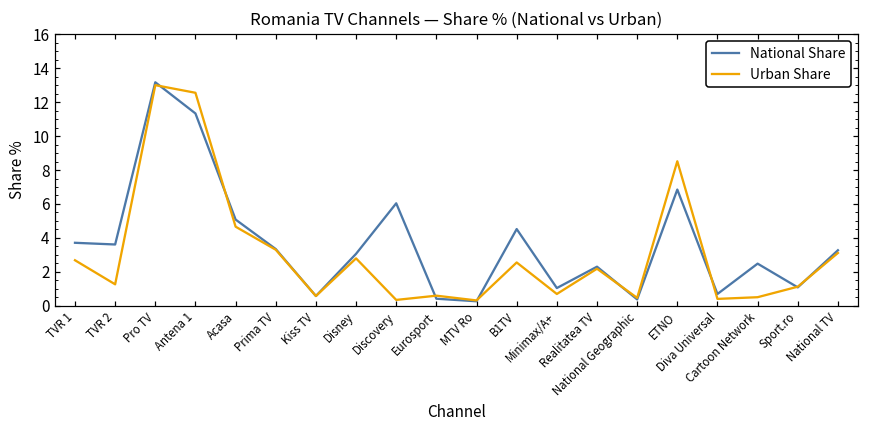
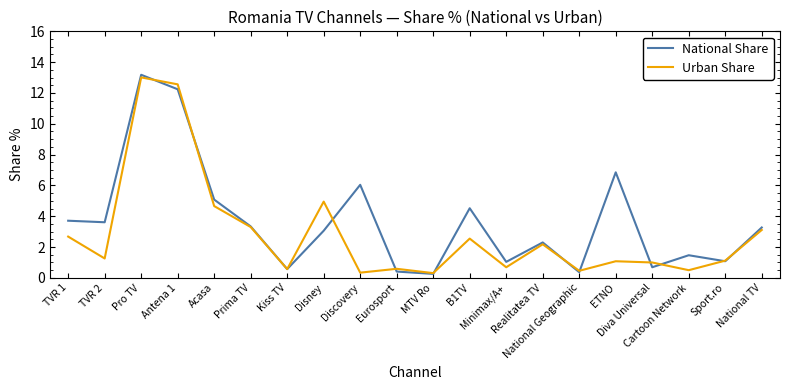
National Share, Antena 1: 11.3 -> 12.2
Urban Share, Disney: 2.8 -> 5.0
Urban Share, ETNO: 8.5 -> 1.1
Urban Share, Diva Universal: 0.4 -> 1.0
National Share, Cartoon Network: 2.5 -> 1.5
